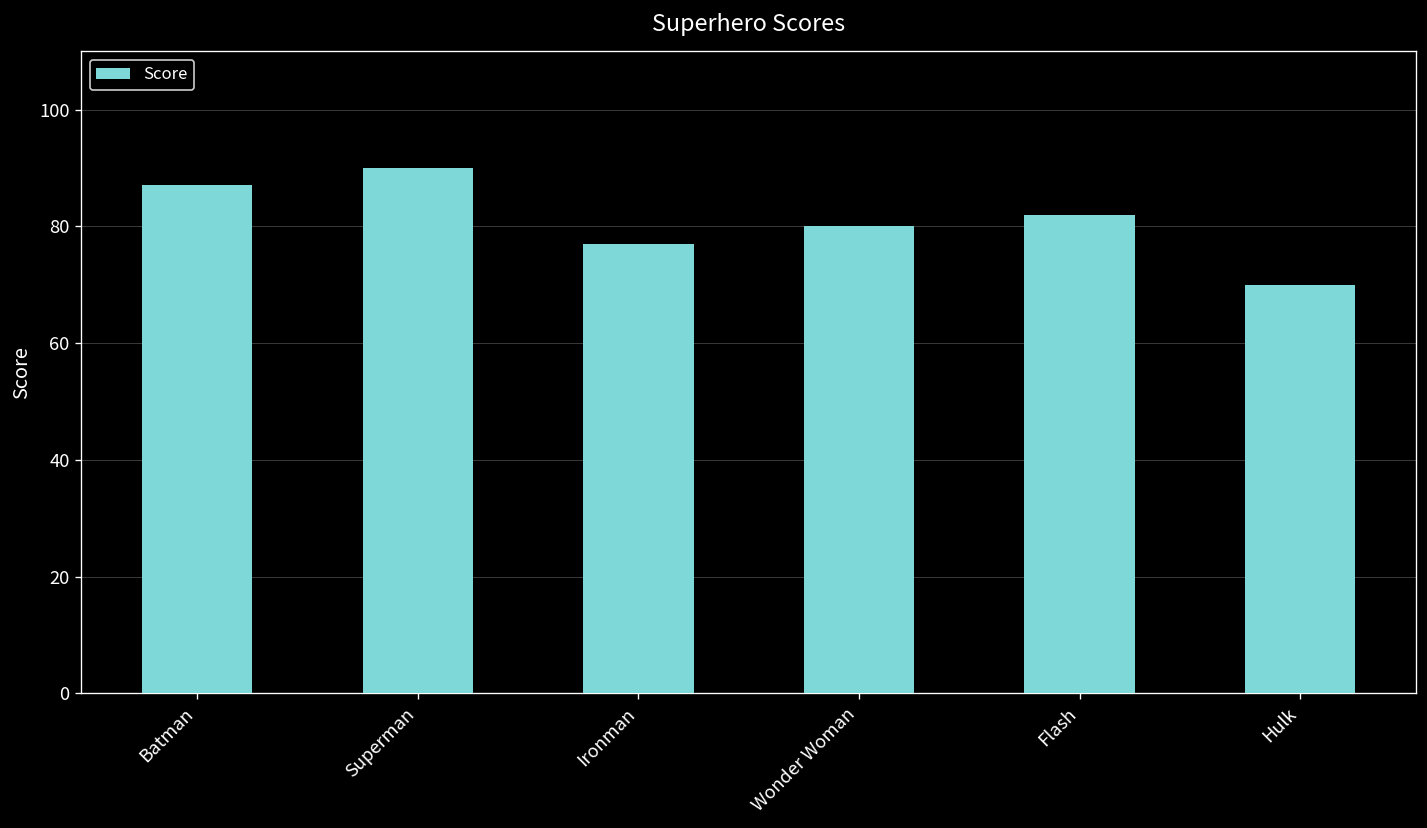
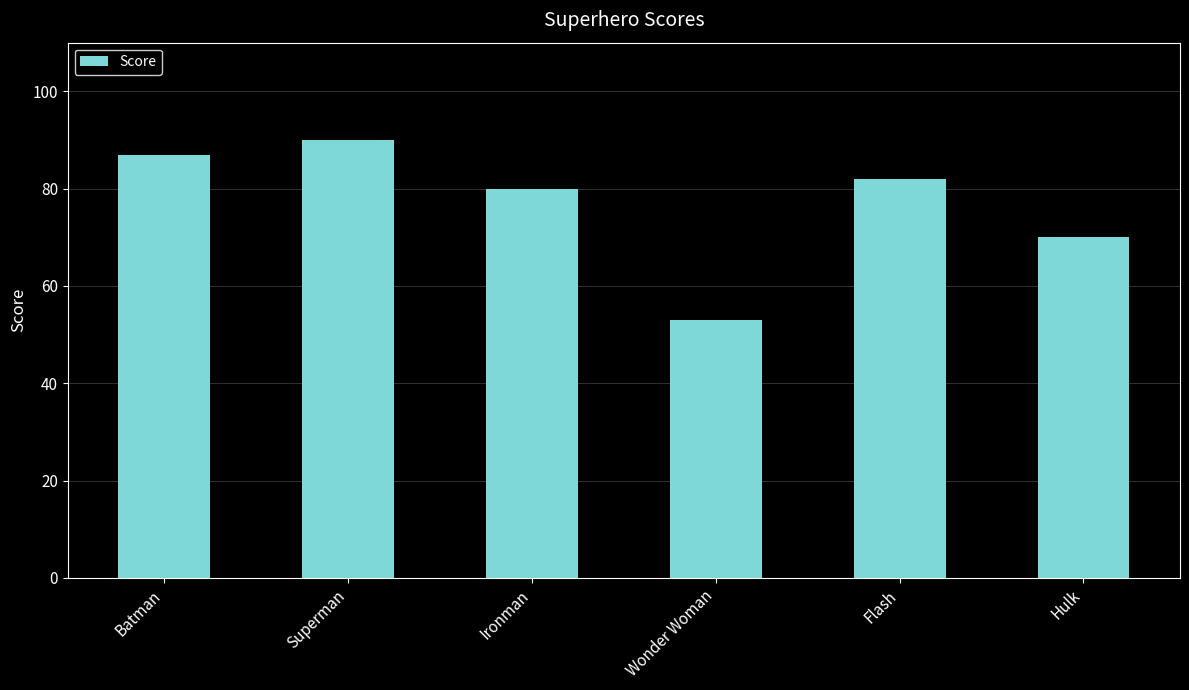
Ironman: 77 -> 80
Wonder Woman: 80 -> 53
